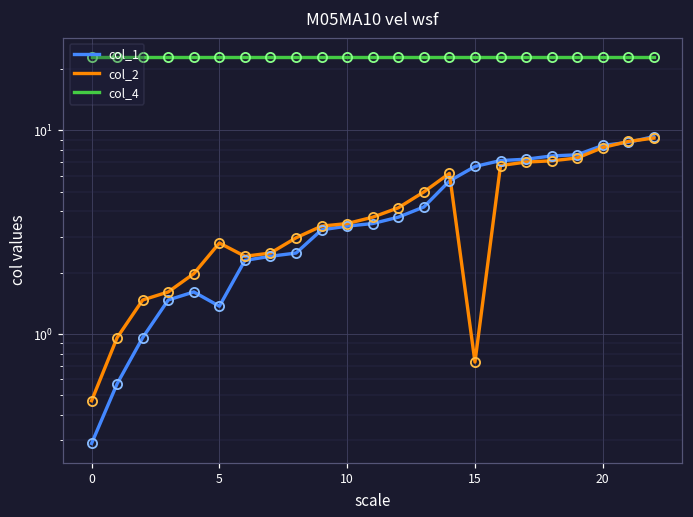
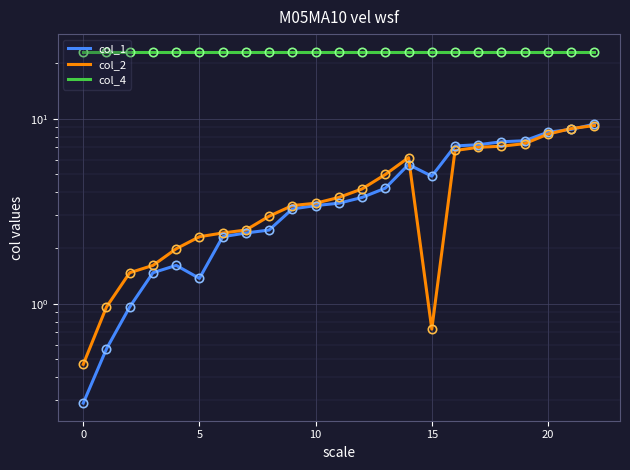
col_2, 5: 2.8 -> 2.3
col_1, 15: 6.7 -> 4.9
